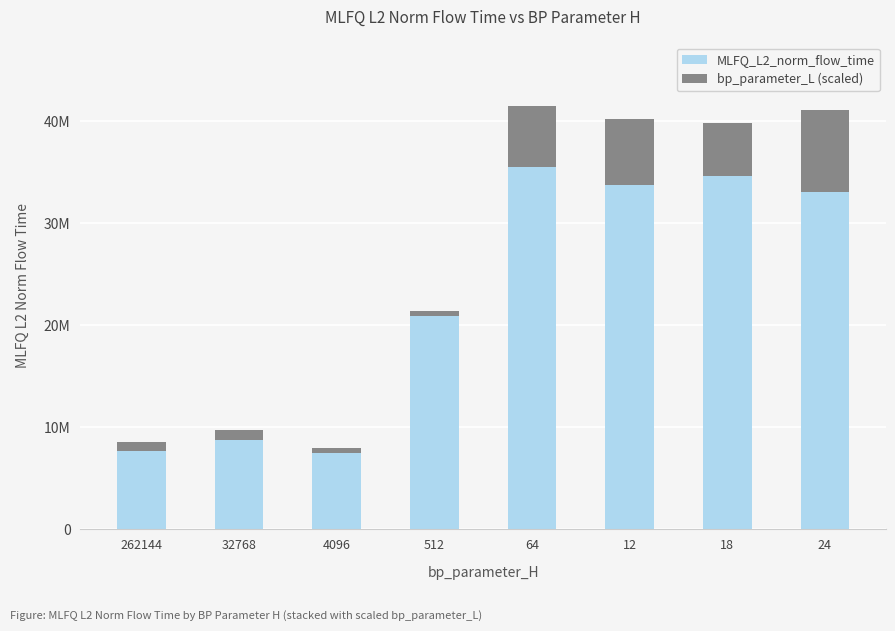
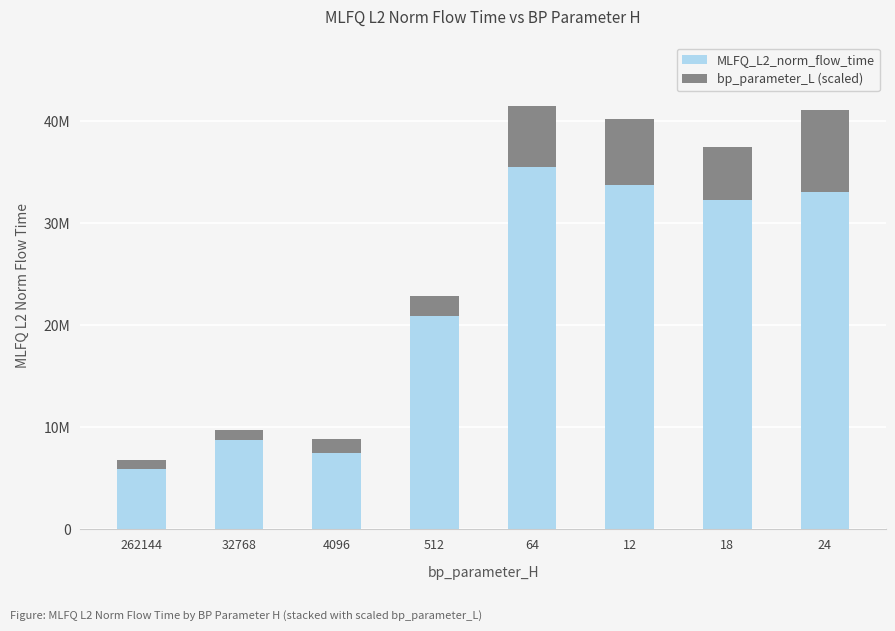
MLFQ_L2_norm_flow_time, 262144: 7700000 -> 5900000
bp_parameter_L (scaled), 4096: 500000 -> 1300000
bp_parameter_L (scaled), 512: 500000 -> 2000000
MLFQ_L2_norm_flow_time, 18: 34600000 -> 32300000
